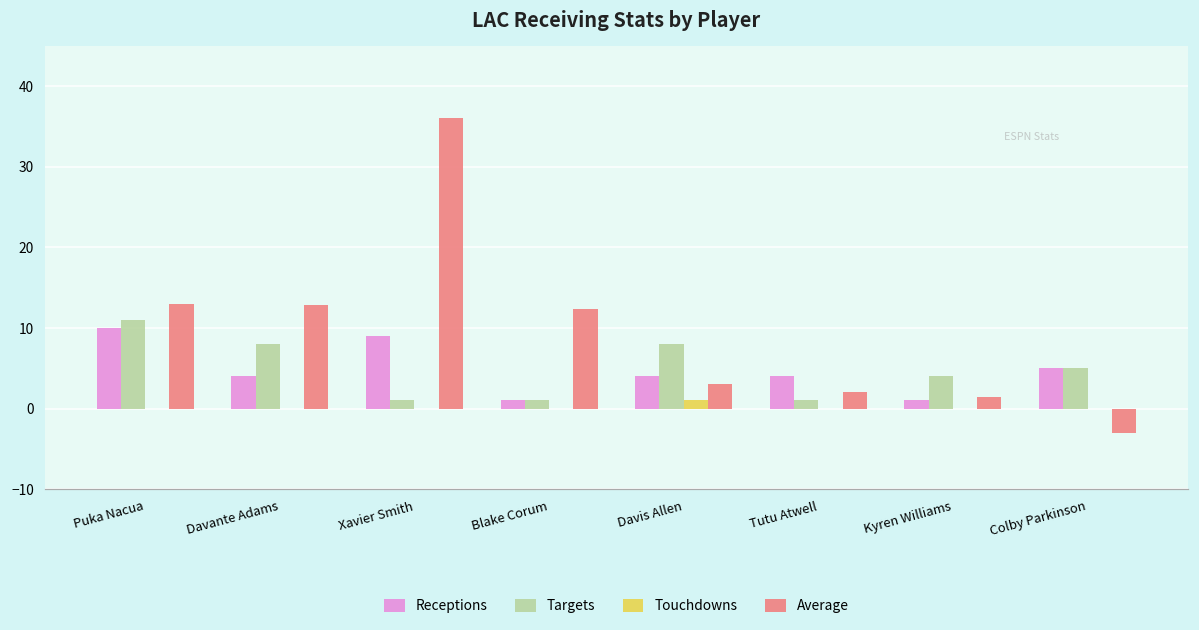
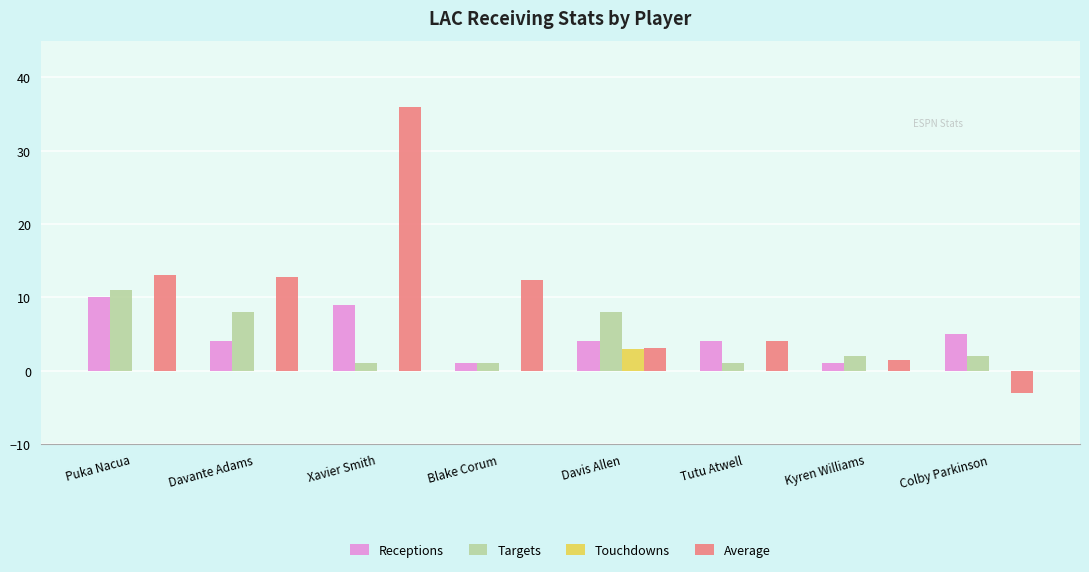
Touchdowns, Davis Allen: 1 -> 3
Average, Tutu Atwell: 2 -> 4
Targets, Kyren Williams: 4 -> 2
Targets, Colby Parkinson: 5 -> 2
